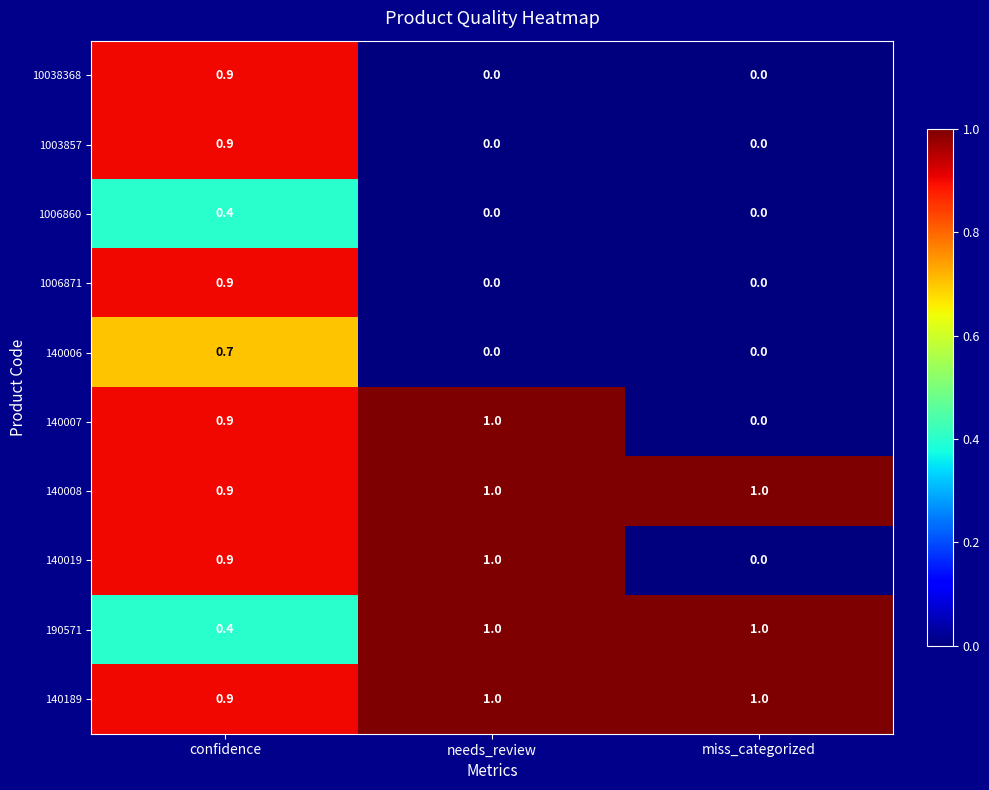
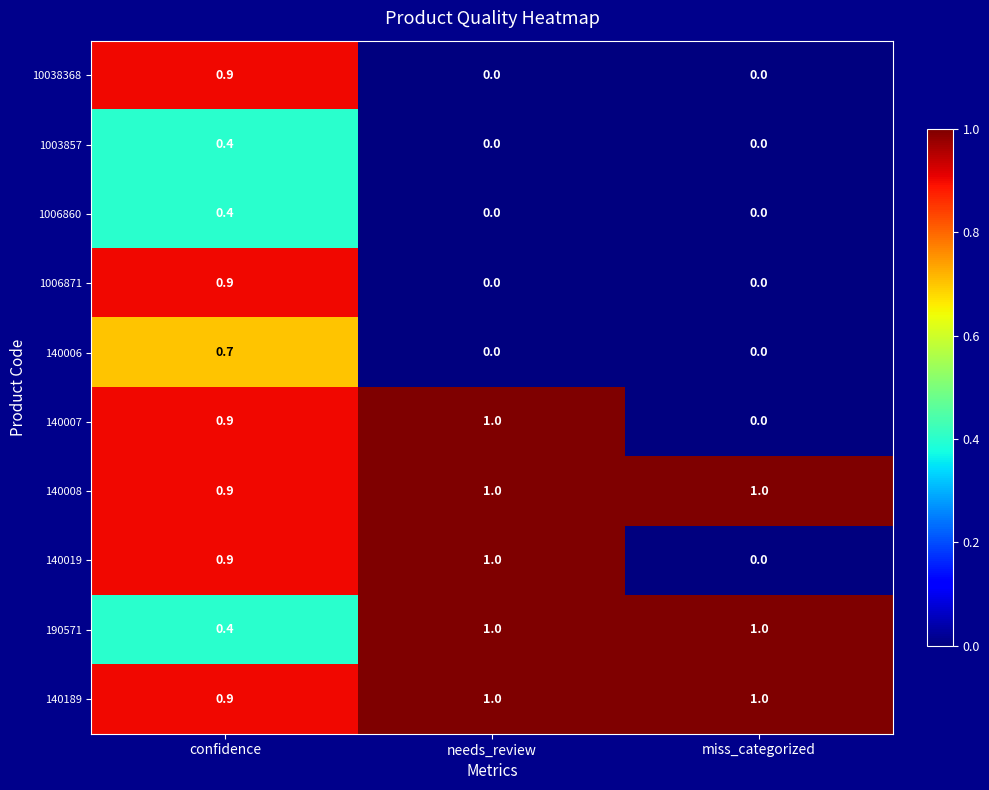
1003857, confidence: 0.9 -> 0.4
